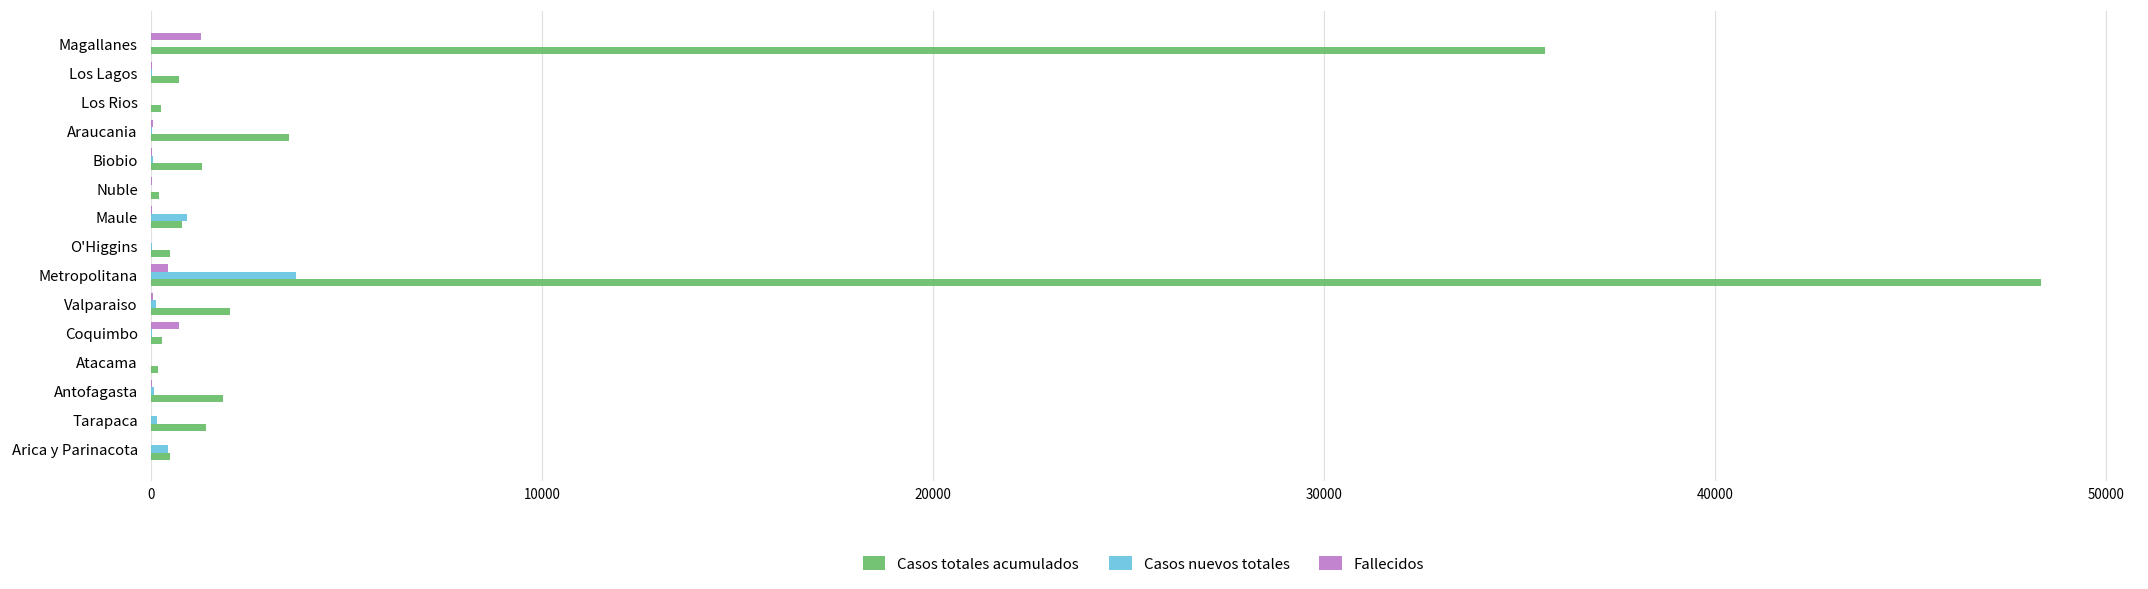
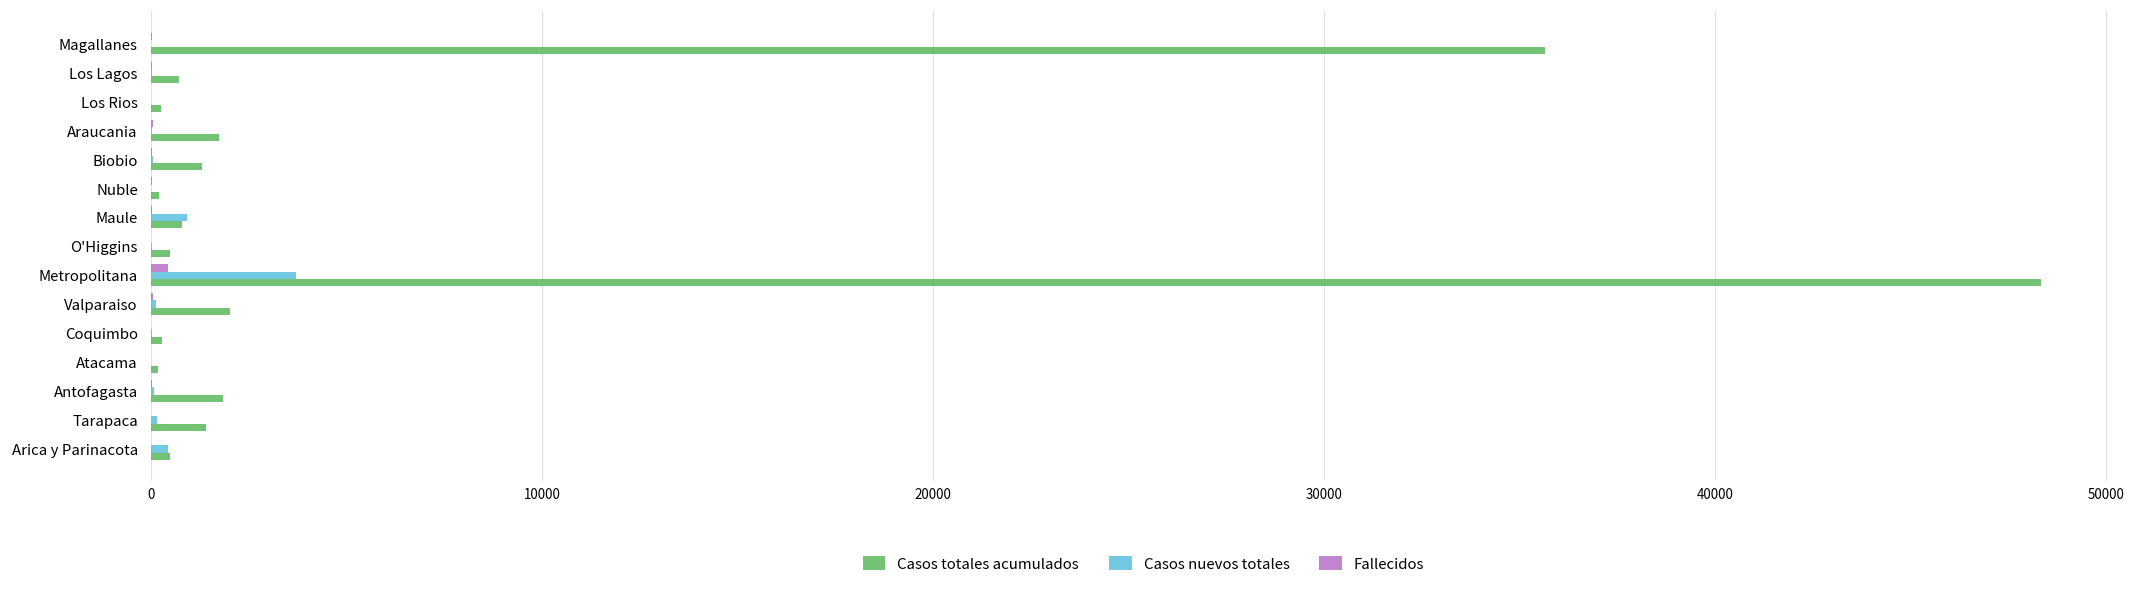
Fallecidos, Magallanes: 1300 -> 0
Casos totales acumulados, Araucania: 3500 -> 1700
Fallecidos, Coquimbo: 700 -> 0
